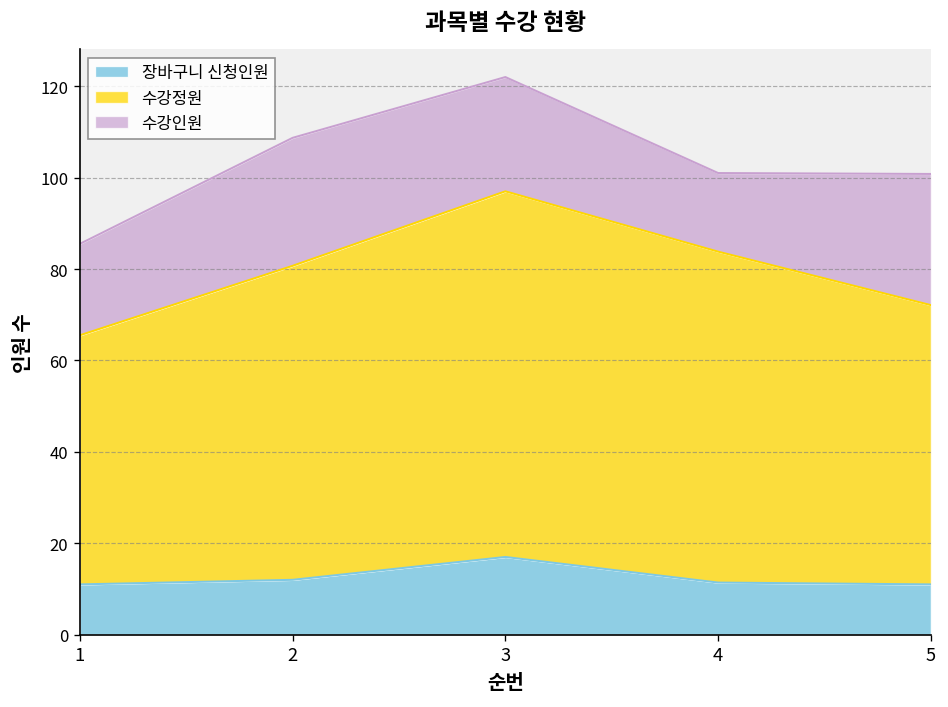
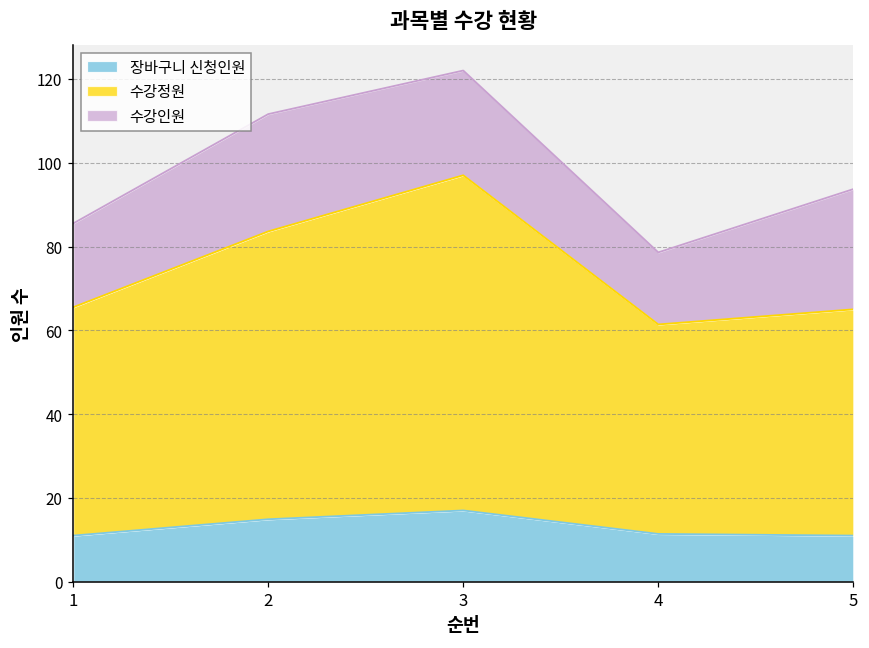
장바구니 신청인원, 2: 12 -> 15
수강정원, 4: 72 -> 50
수강정원, 5: 61 -> 54
